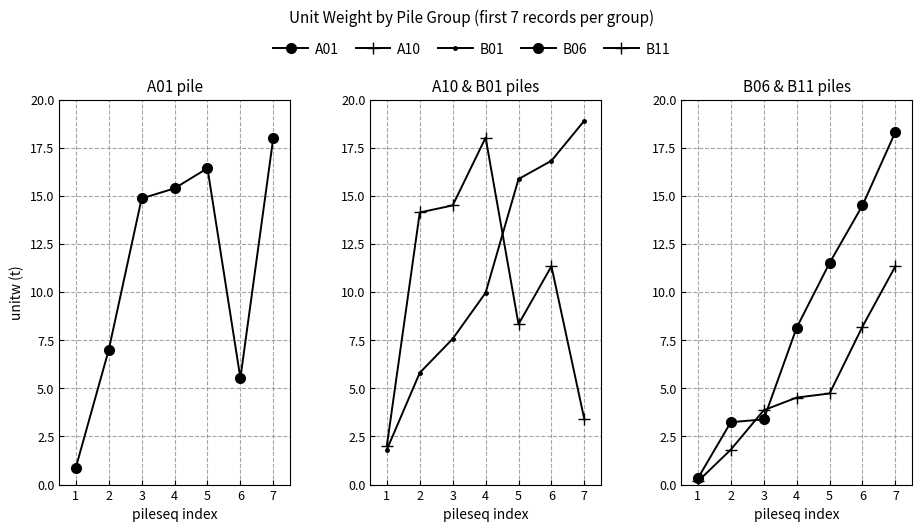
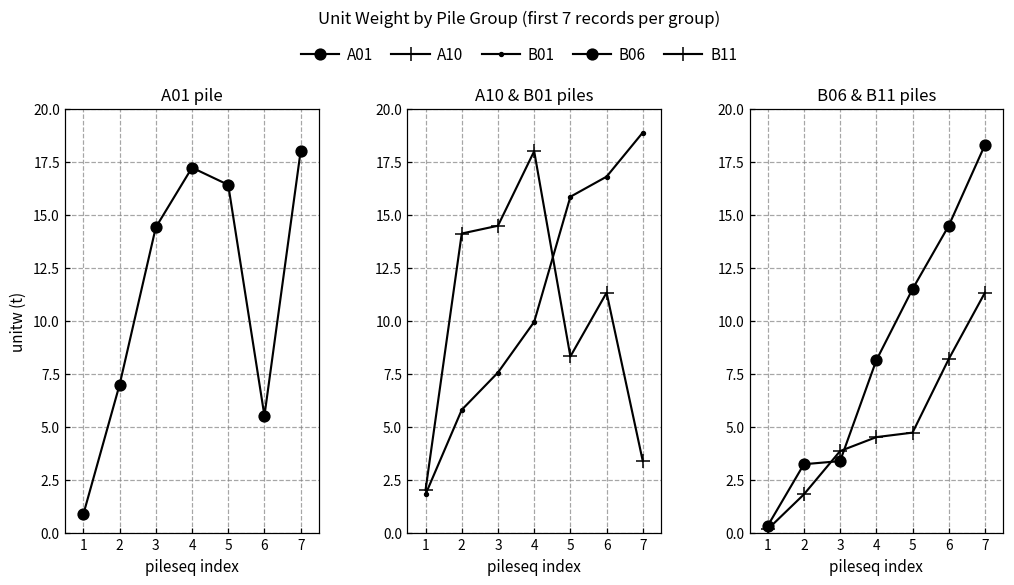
A01 pile, 3: 14.9 -> 14.4
A01 pile, 4: 15.4 -> 17.2
